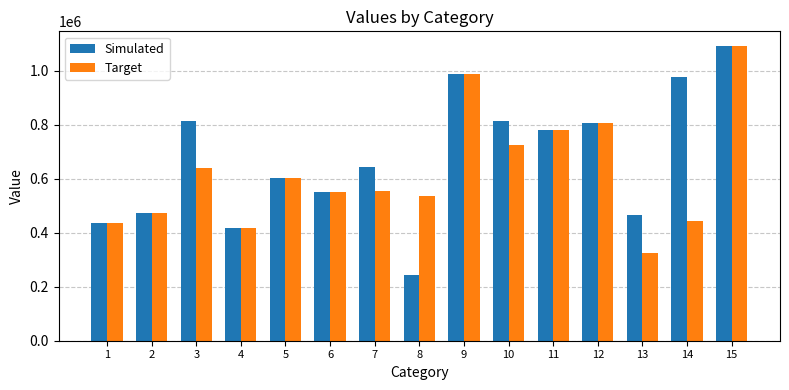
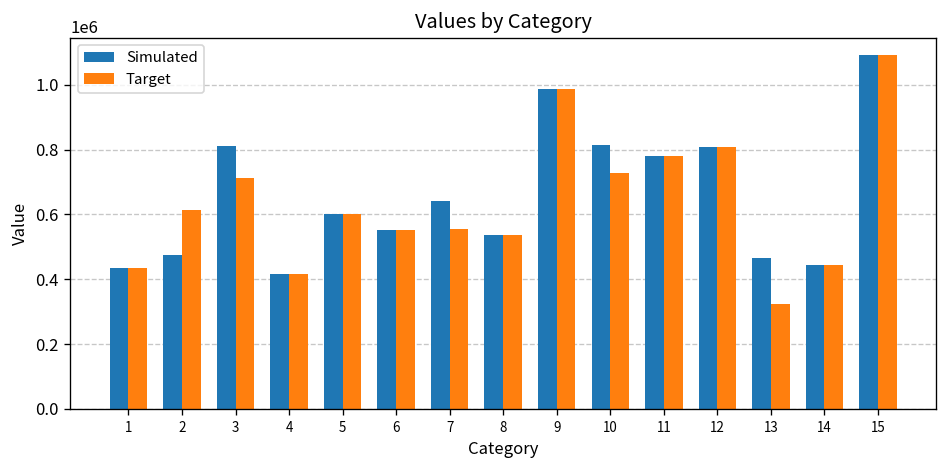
Target, 2: 470000 -> 610000
Target, 3: 640000 -> 710000
Simulated, 8: 240000 -> 530000
Simulated, 14: 980000 -> 440000
